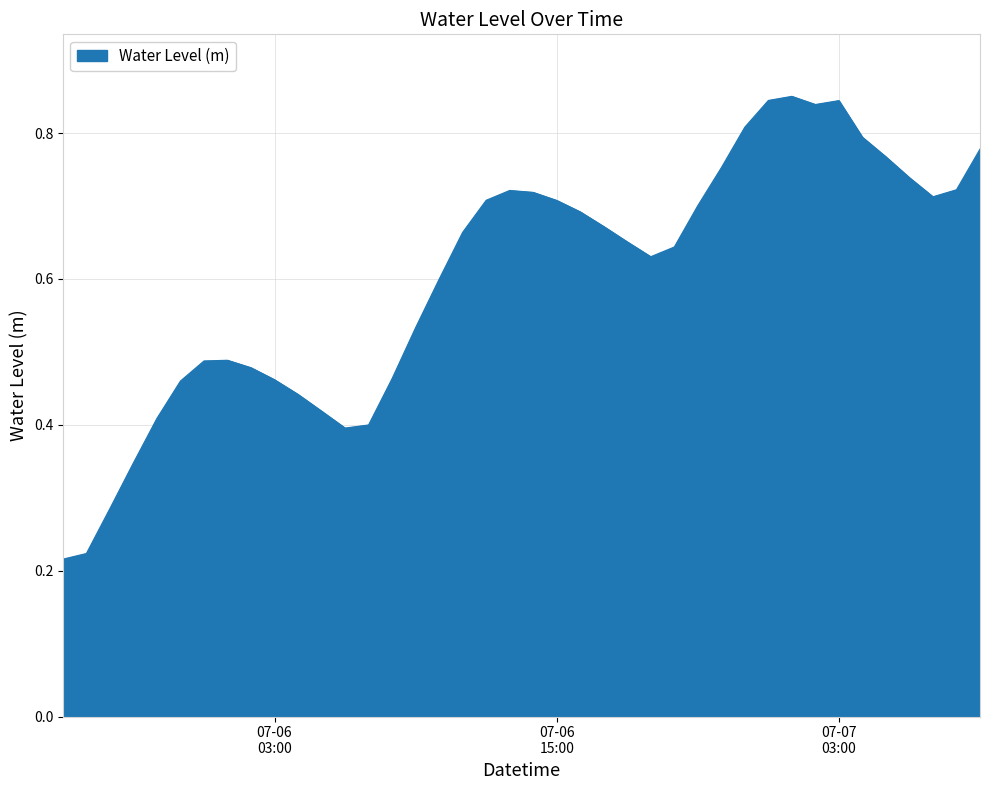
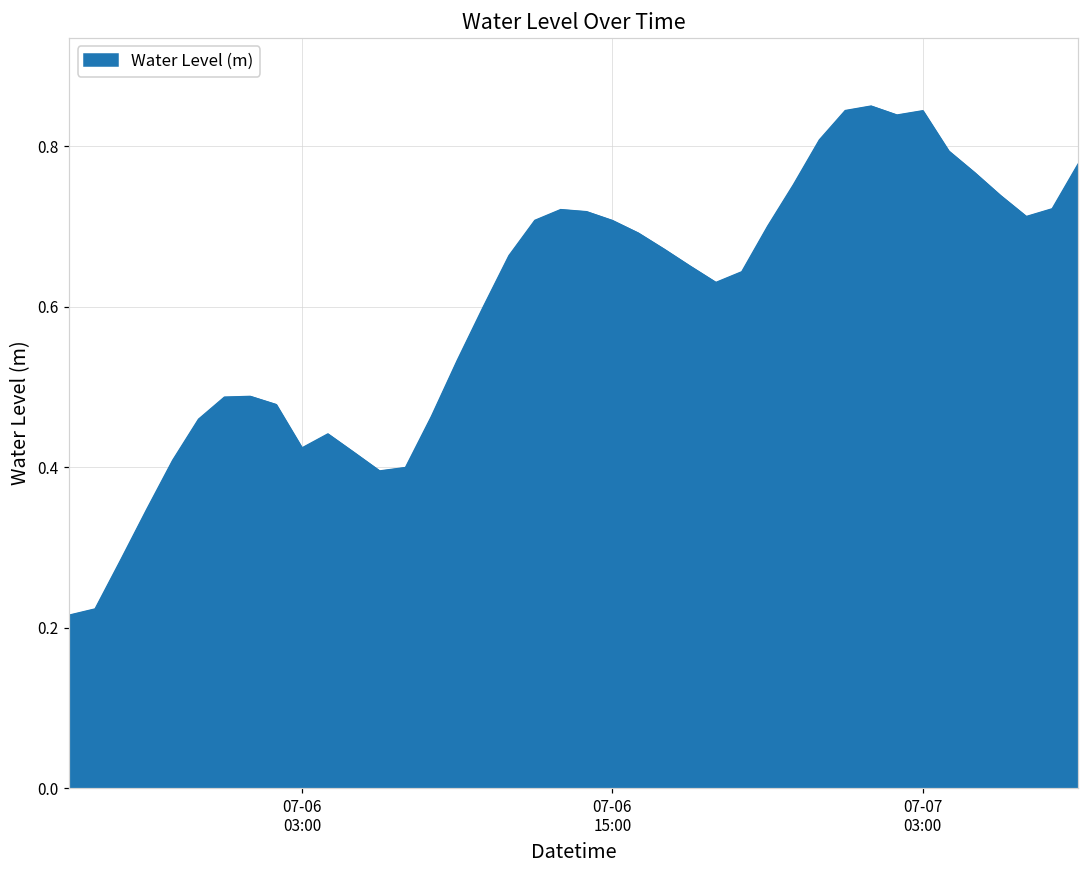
07-06 03:00: 0.46 -> 0.42
